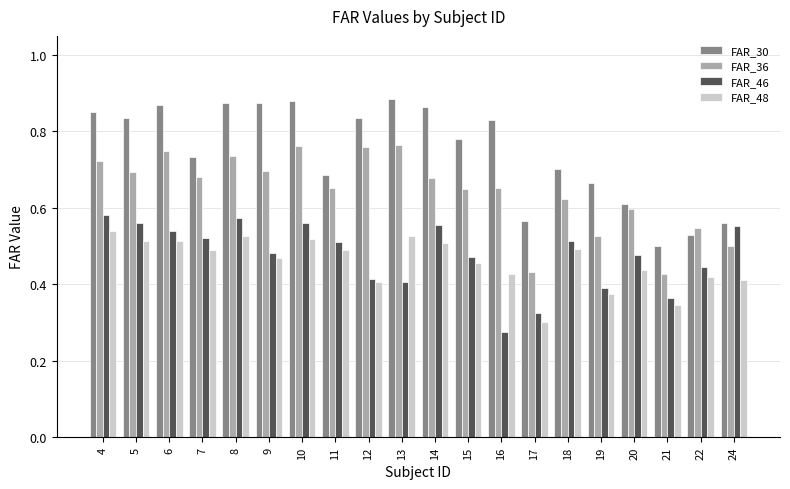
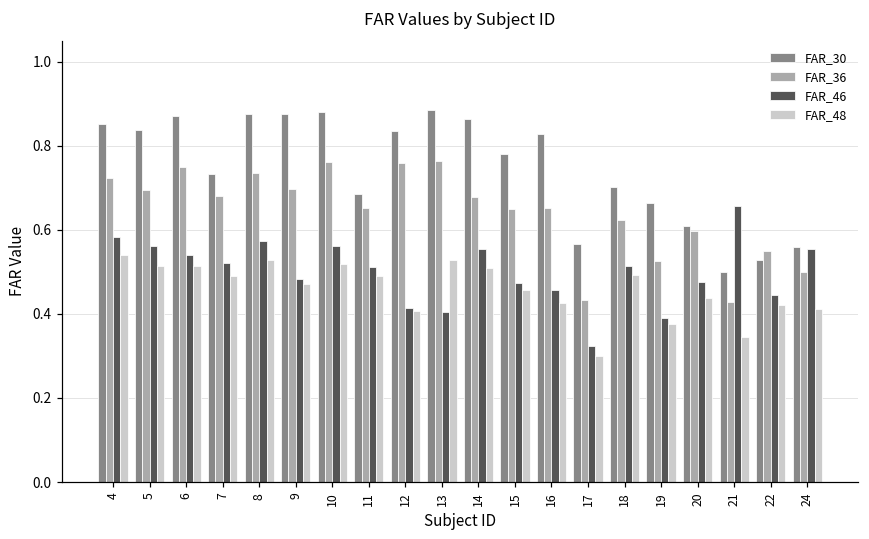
FAR_46, 16: 0.27 -> 0.46
FAR_46, 21: 0.36 -> 0.66
